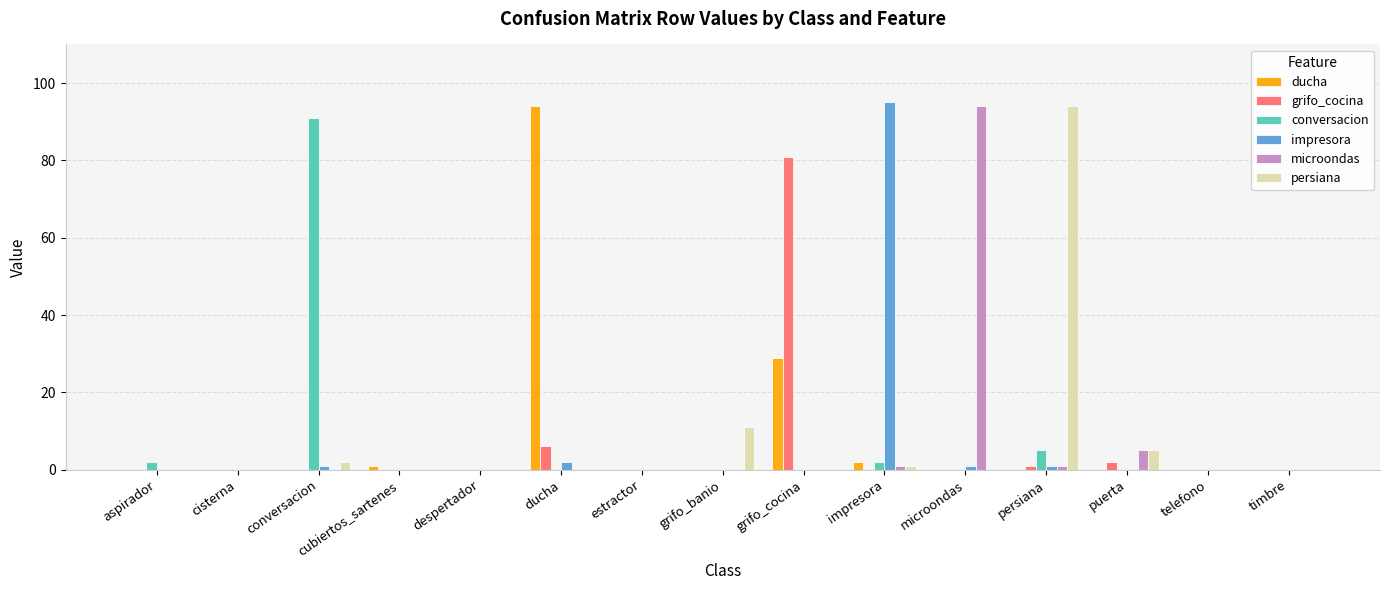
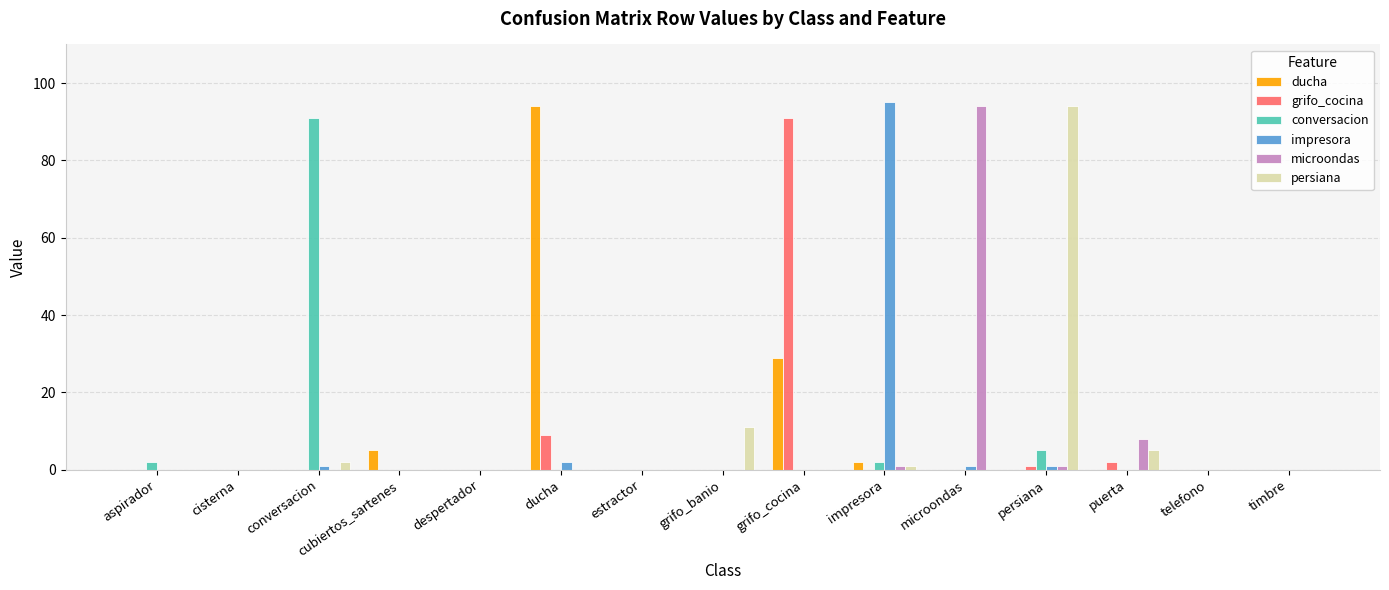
ducha, cubiertos_sartenes: 1 -> 5
grifo_cocina, ducha: 6 -> 9
grifo_cocina, grifo_cocina: 81 -> 91
microondas, puerta: 5 -> 8
